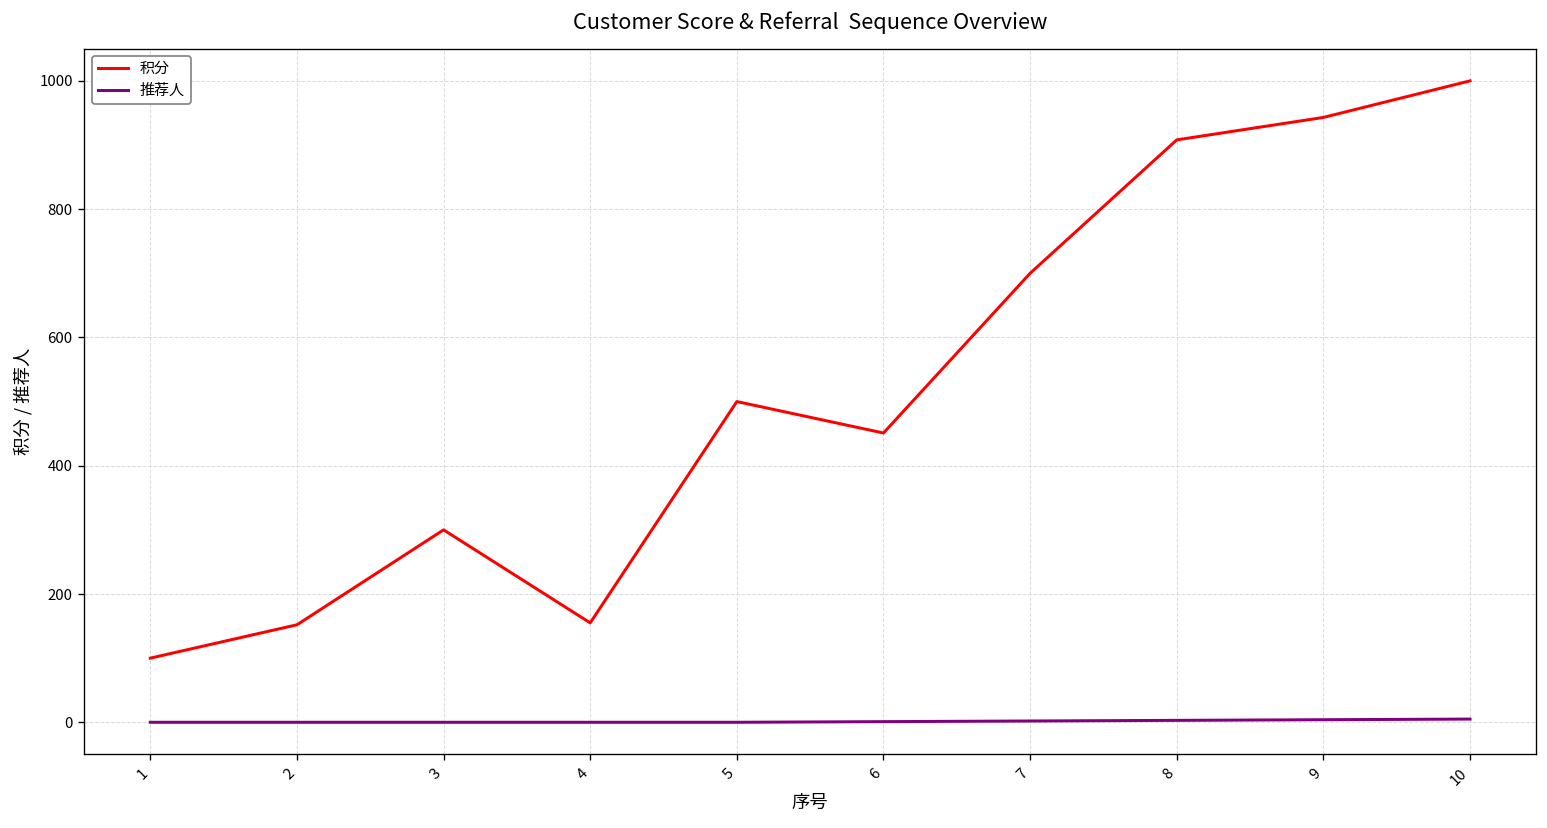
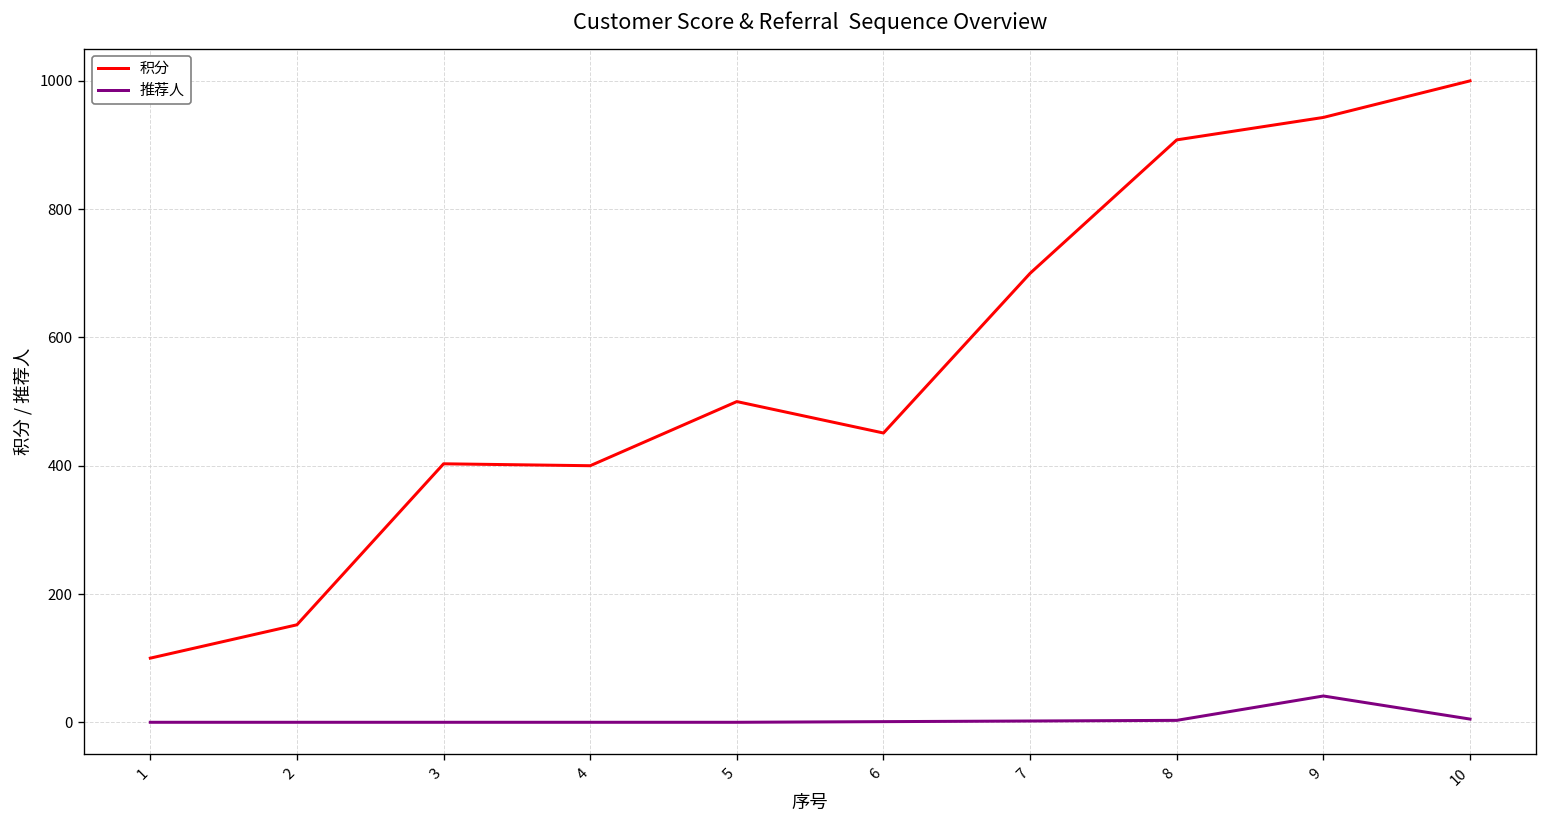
积分, 3: 300 -> 400
积分, 4: 160 -> 400
推荐人, 9: 0 -> 40
